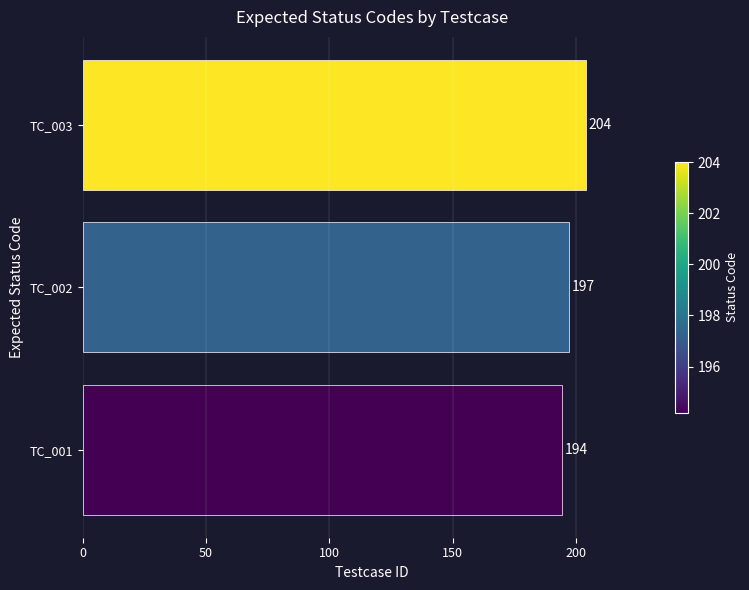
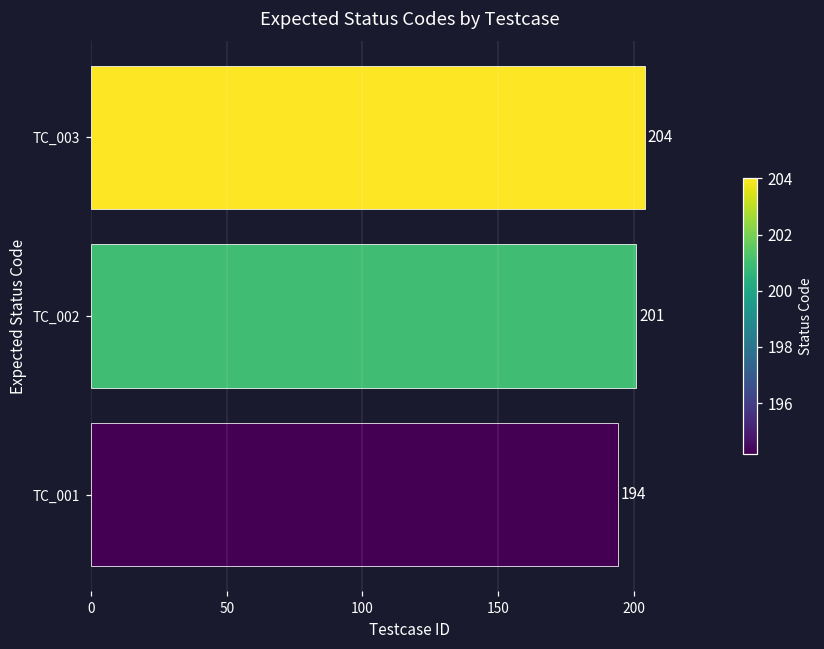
TC_002: 197 -> 201
